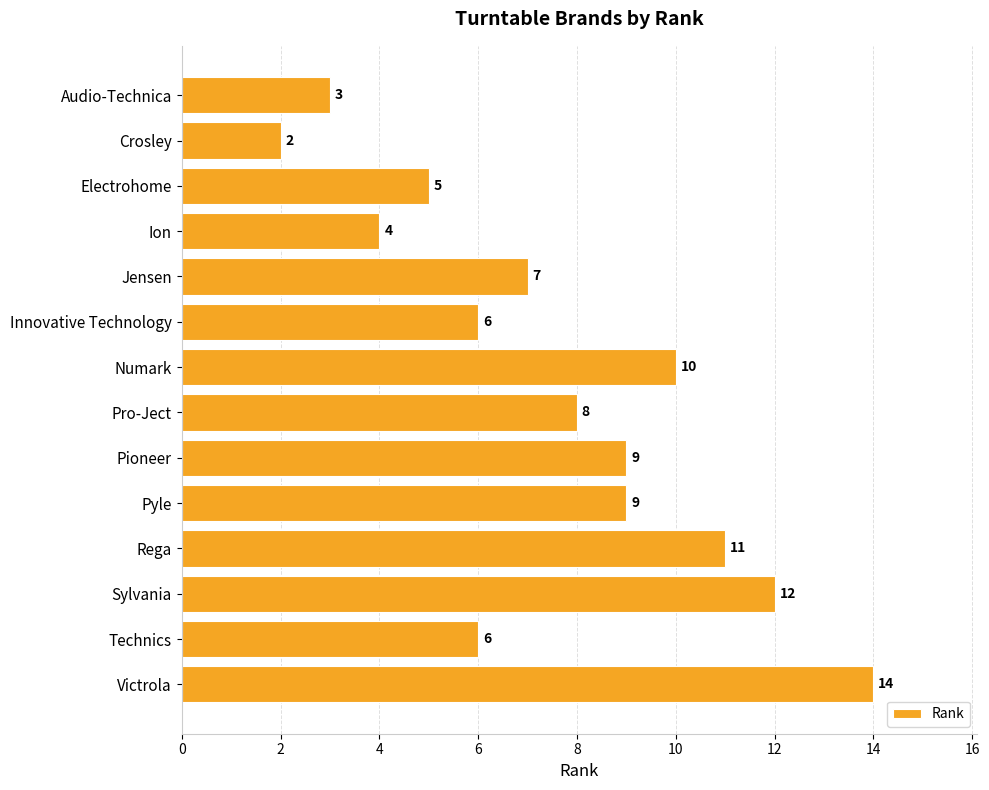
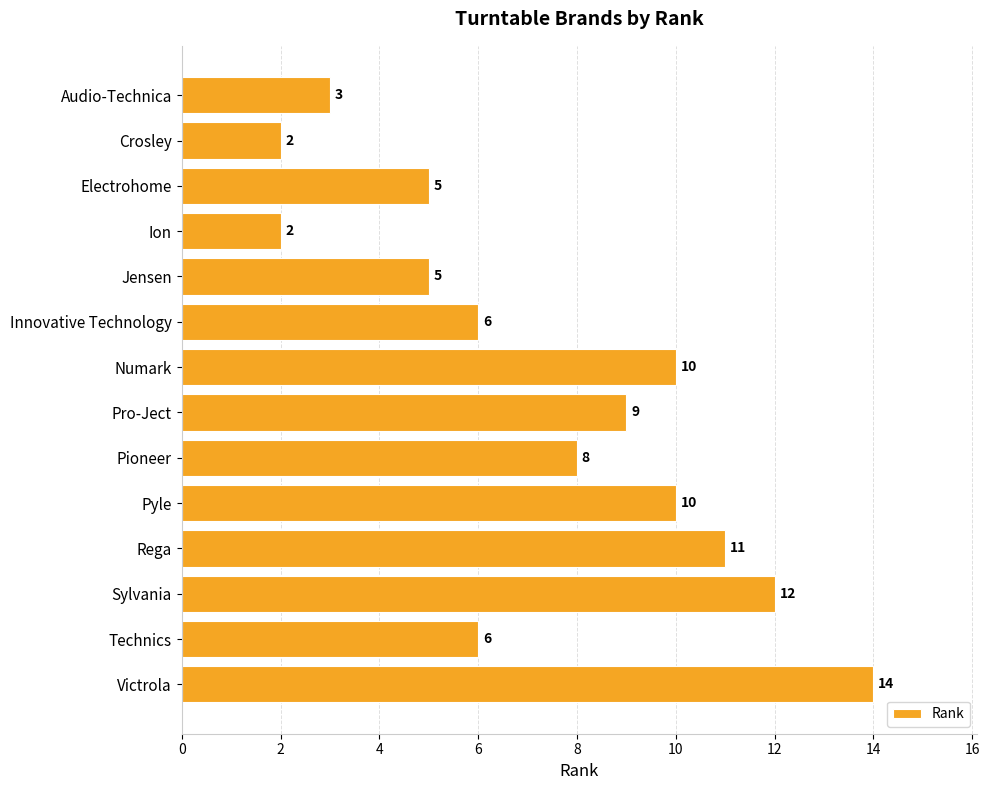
Ion: 4 -> 2
Jensen: 7 -> 5
Pro-Ject: 8 -> 9
Pioneer: 9 -> 8
Pyle: 9 -> 10
